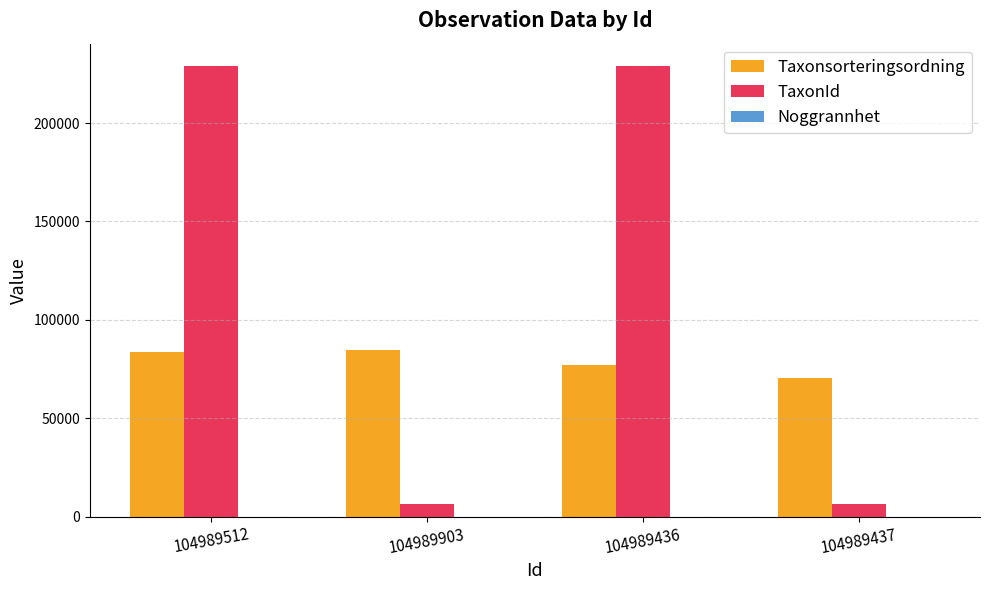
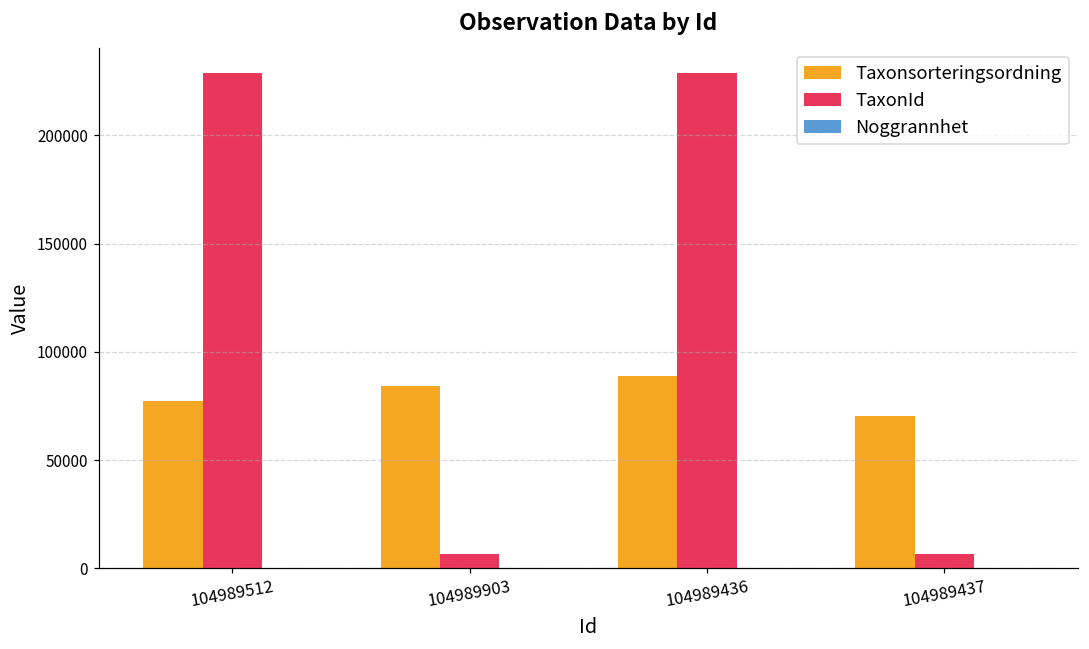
Taxonsorteringsordning, 104989512: 84000 -> 77000
Taxonsorteringsordning, 104989436: 77000 -> 89000
